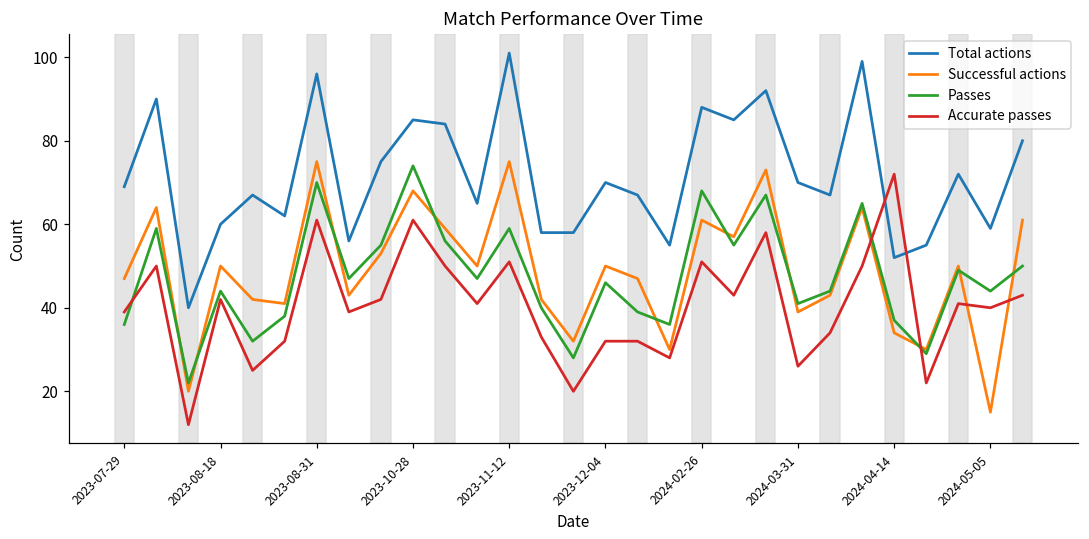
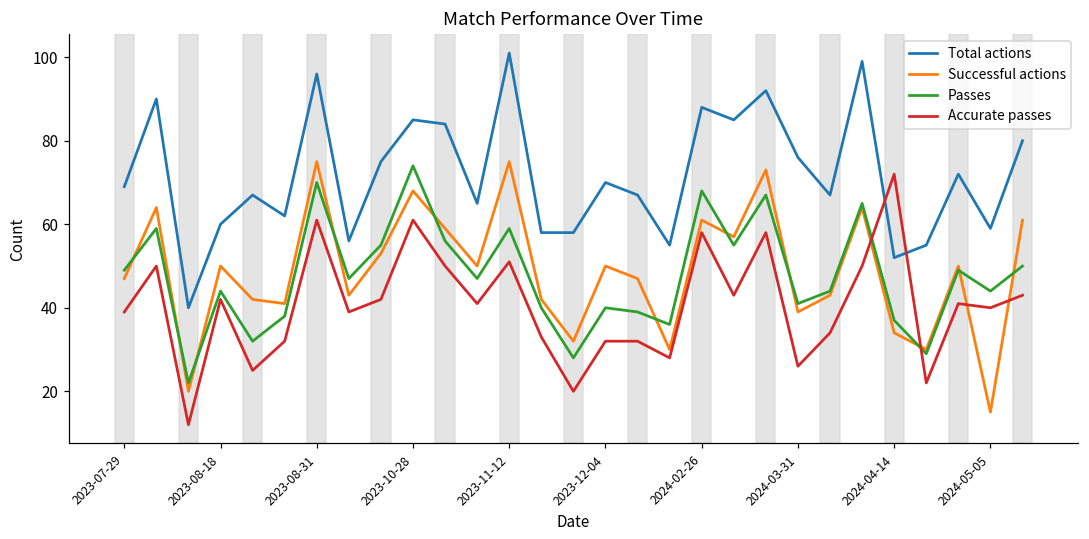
Passes, 2023-07-29: 36 -> 49
Passes, 2023-12-04: 46 -> 40
Accurate passes, 2024-02-26: 51 -> 58
Total actions, 2024-03-31: 70 -> 76
